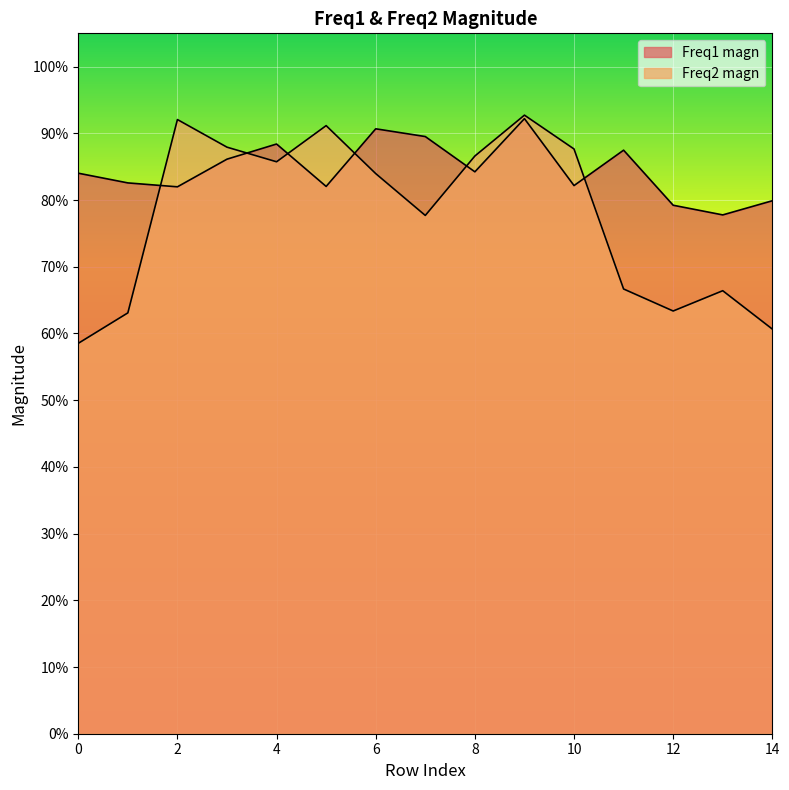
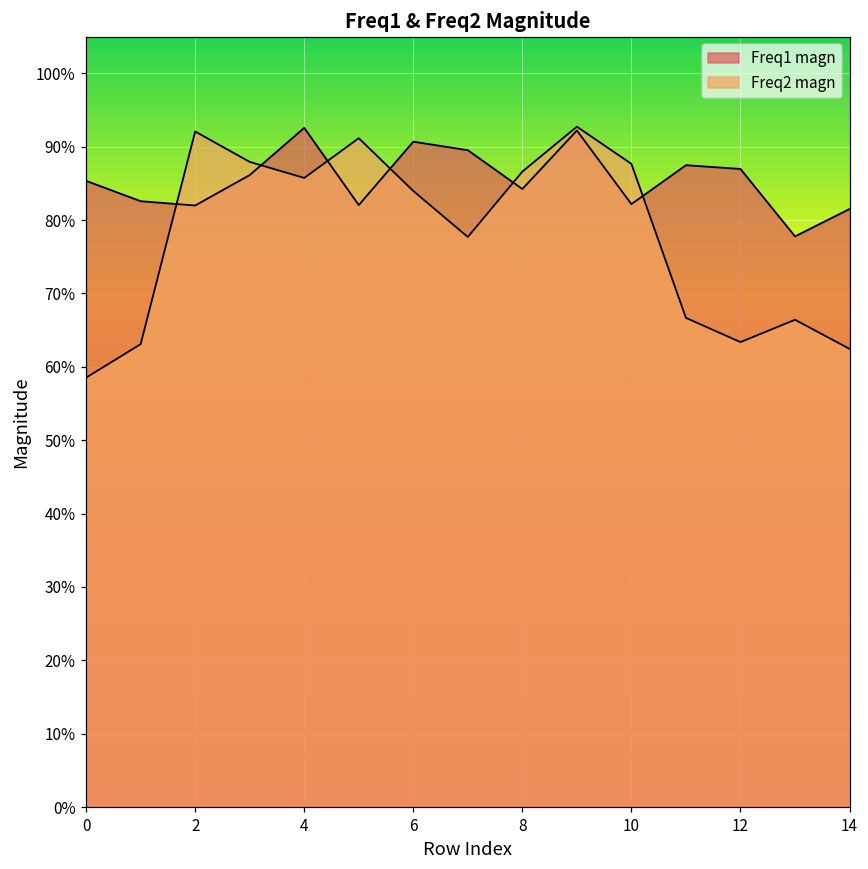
Freq1 magn, 0: 84% -> 85%
Freq1 magn, 4: 88% -> 93%
Freq1 magn, 12: 79% -> 87%
Freq1 magn, 14: 80% -> 82%
Freq2 magn, 14: 61% -> 62%
